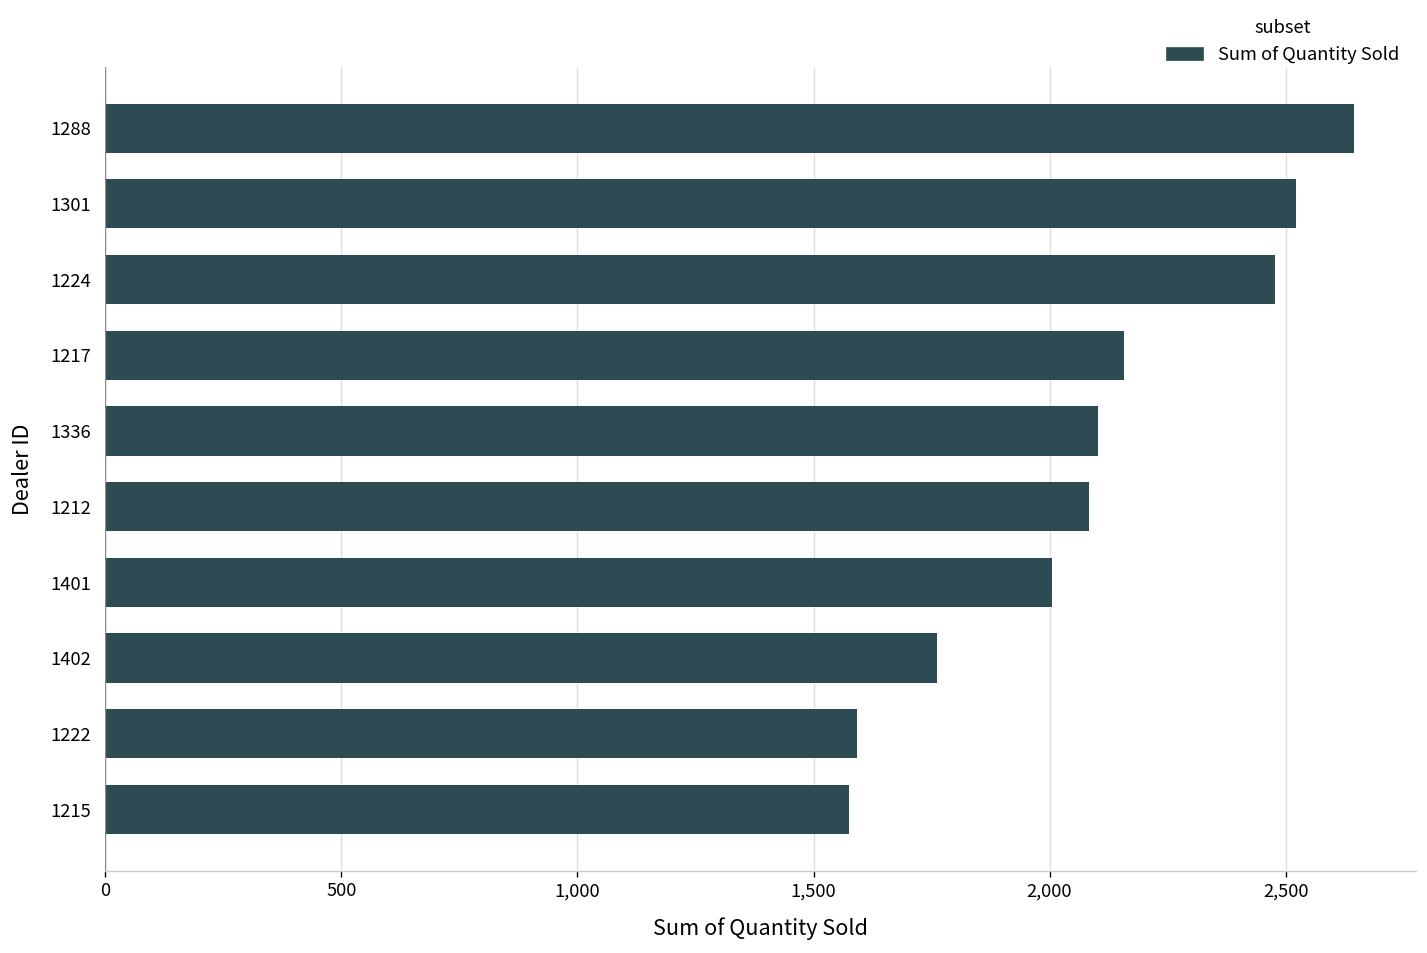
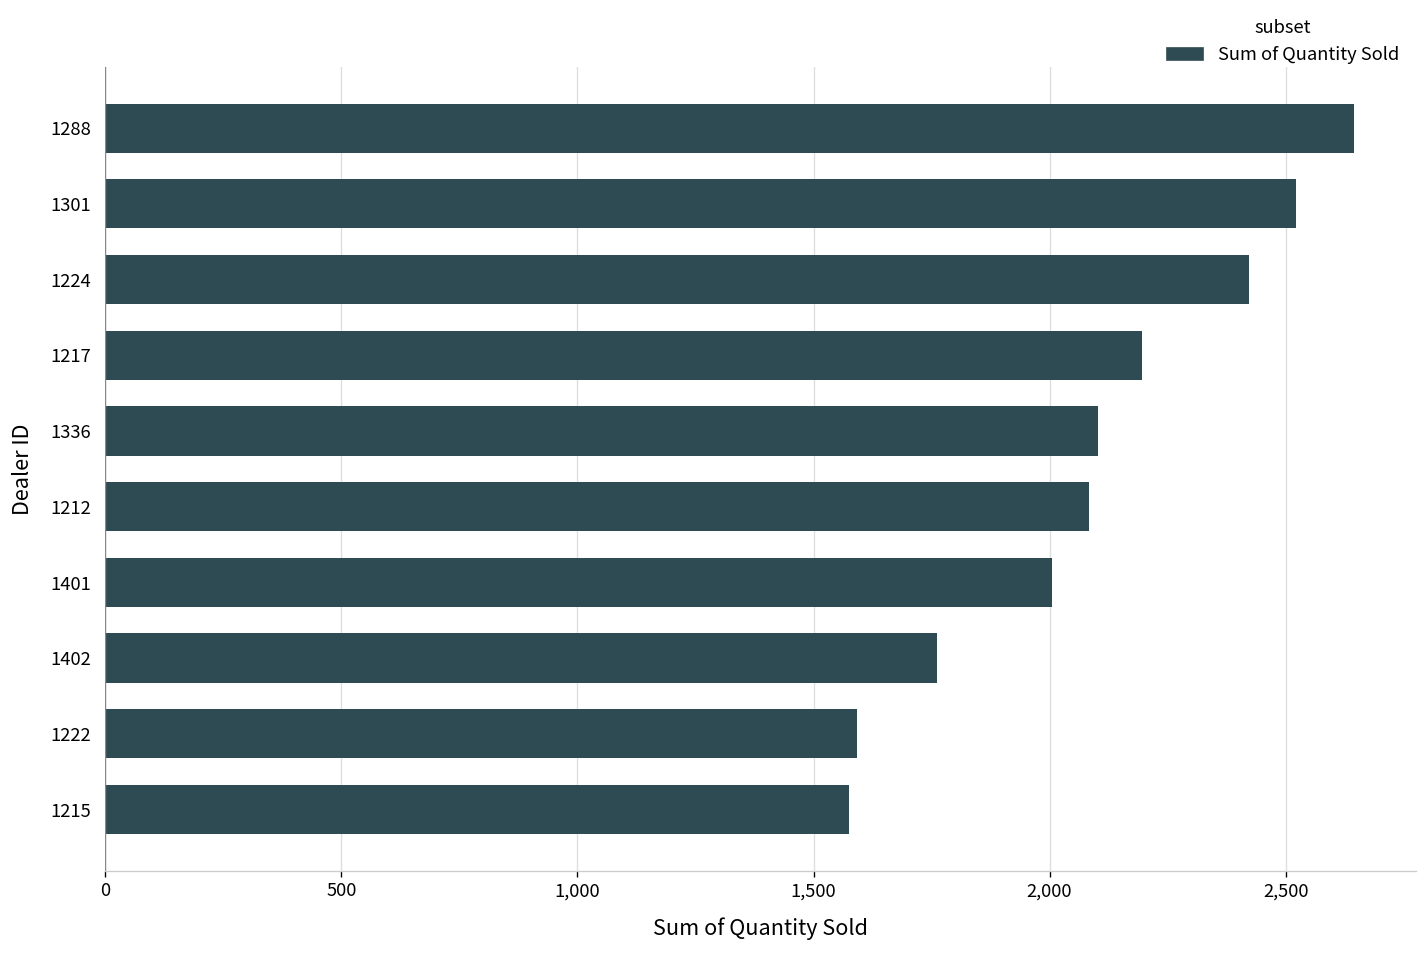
1224: 2,480 -> 2,420
1217: 2,160 -> 2,200
